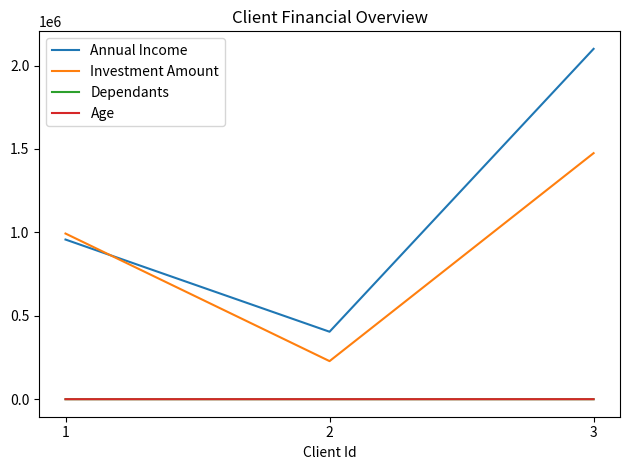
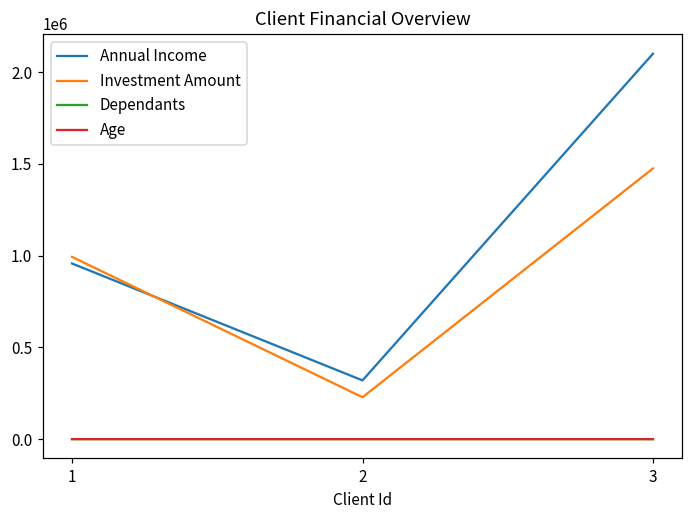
Annual Income, 2: 400000 -> 320000
